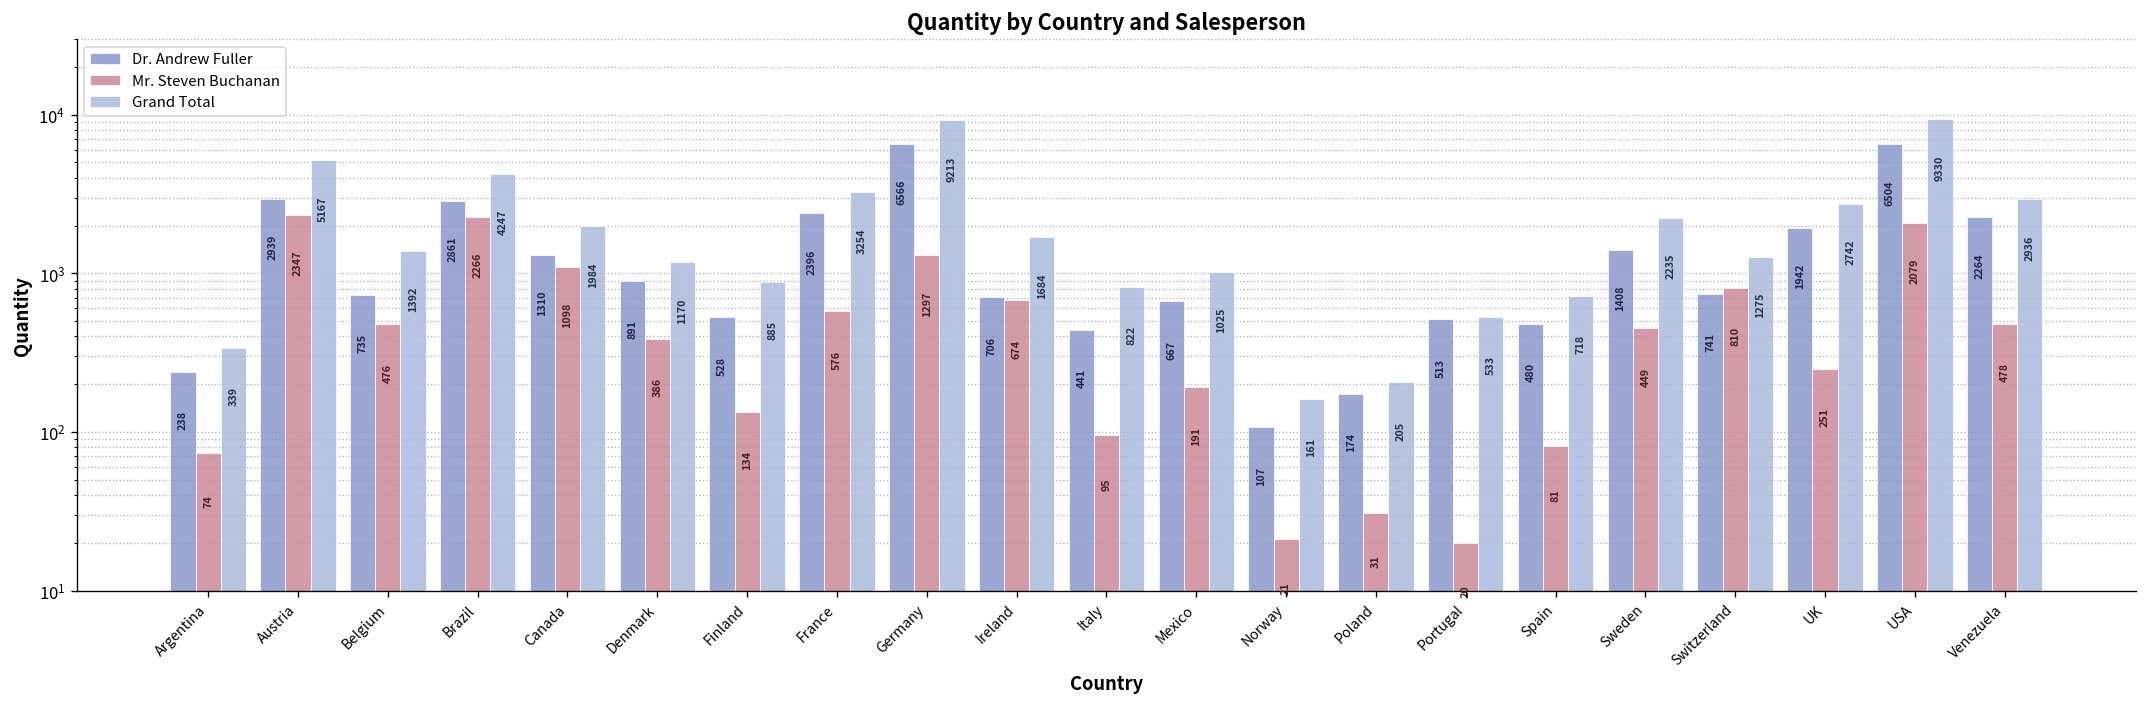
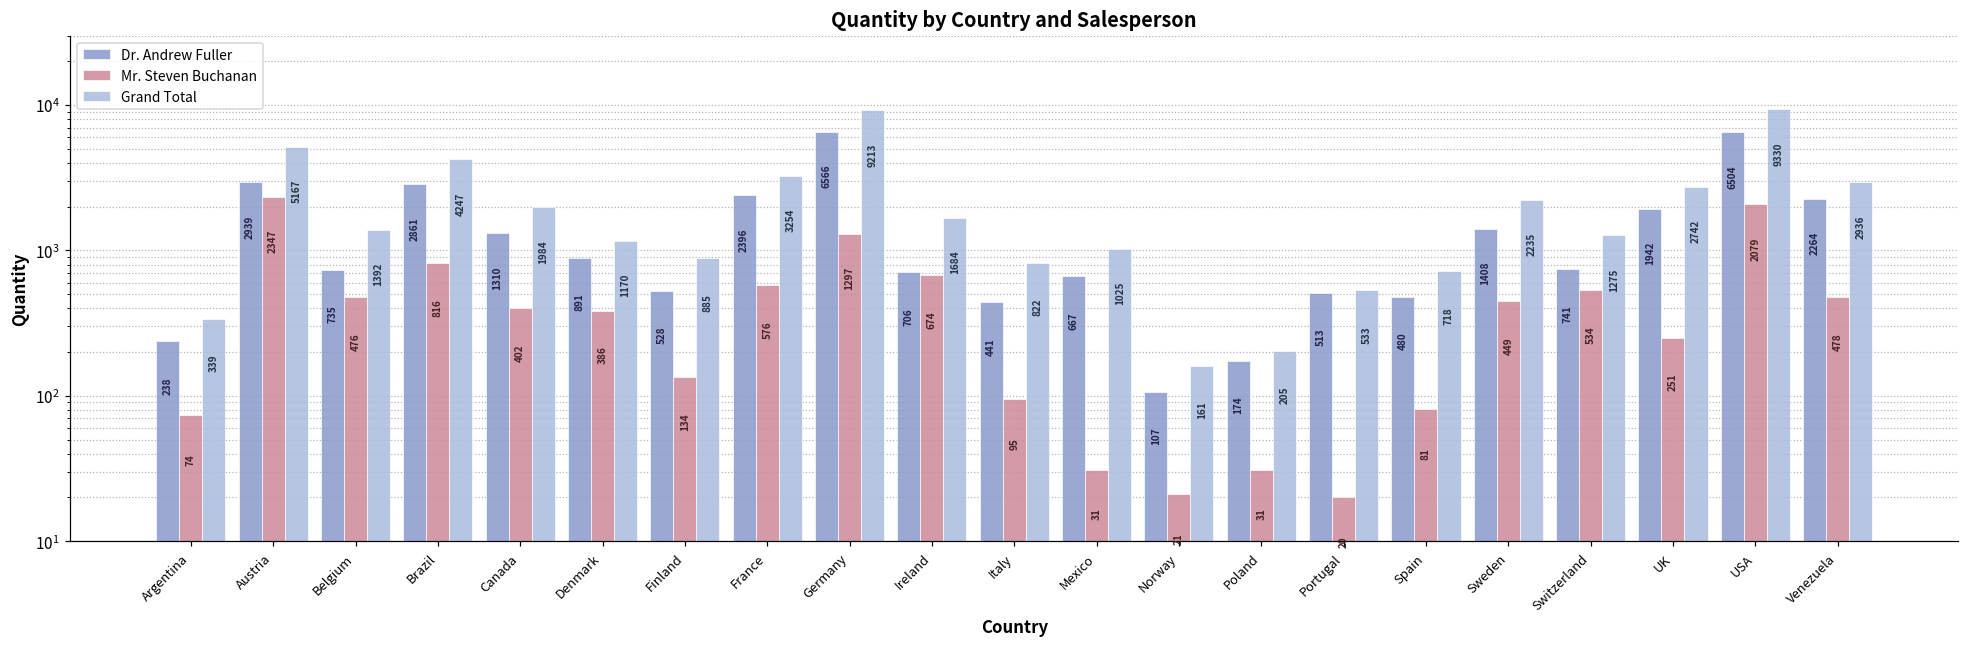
Mr. Steven Buchanan, Brazil: 2266 -> 816
Mr. Steven Buchanan, Canada: 1098 -> 402
Mr. Steven Buchanan, Mexico: 191 -> 31
Mr. Steven Buchanan, Switzerland: 810 -> 534
